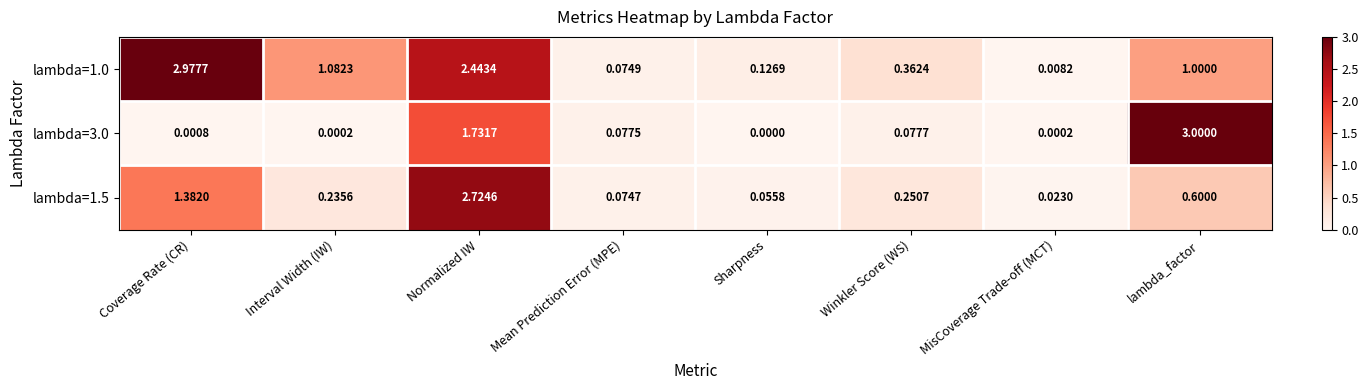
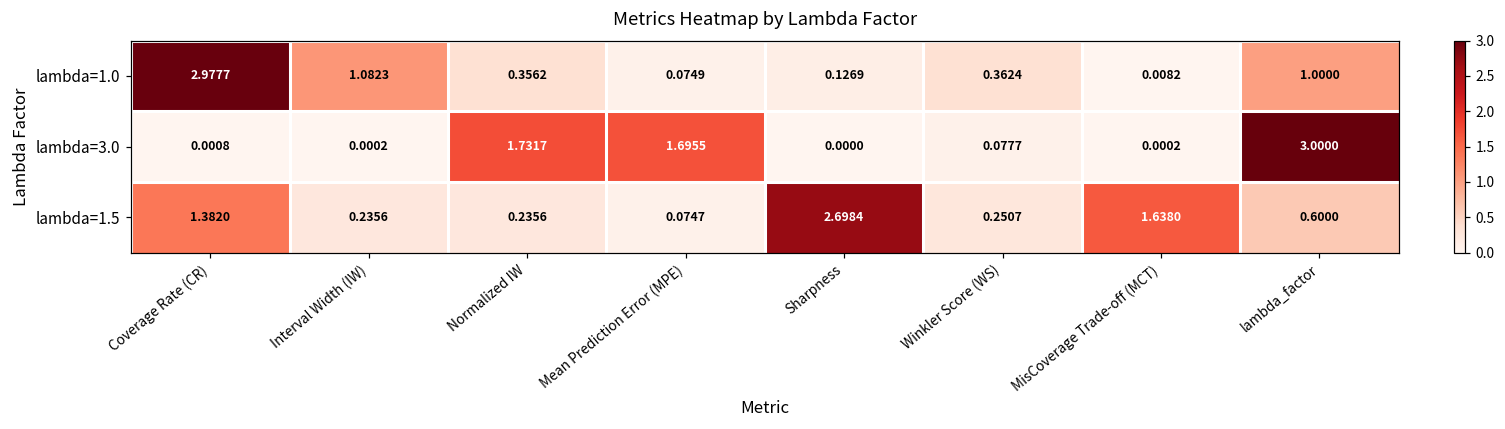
lambda=1.0, Normalized IW: 2.4434 -> 0.3562
lambda=3.0, Mean Prediction Error (MPE): 0.0775 -> 1.6955
lambda=1.5, Normalized IW: 2.7246 -> 0.2356
lambda=1.5, Sharpness: 0.0558 -> 2.6984
lambda=1.5, MisCoverage Trade-off (MCT): 0.0230 -> 1.6380
